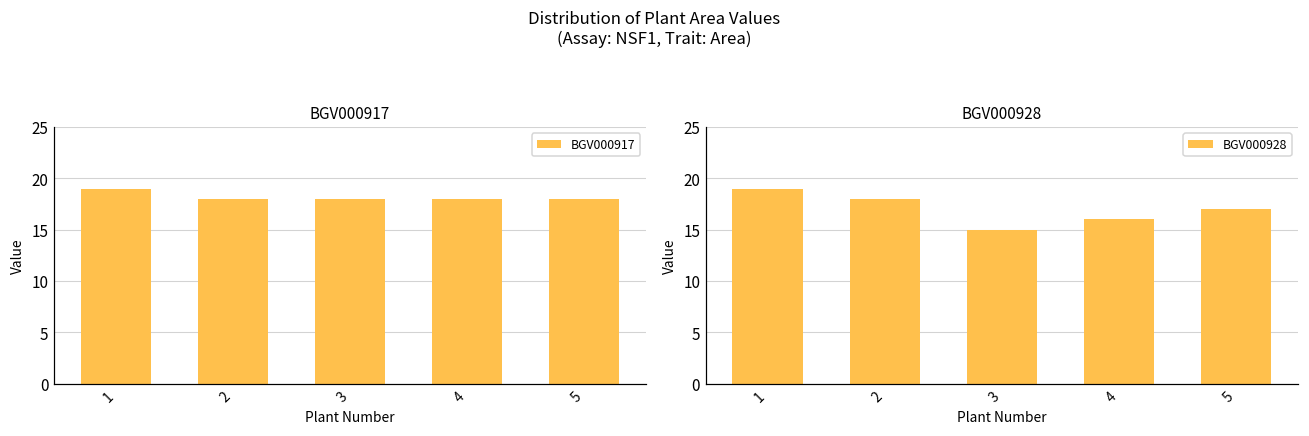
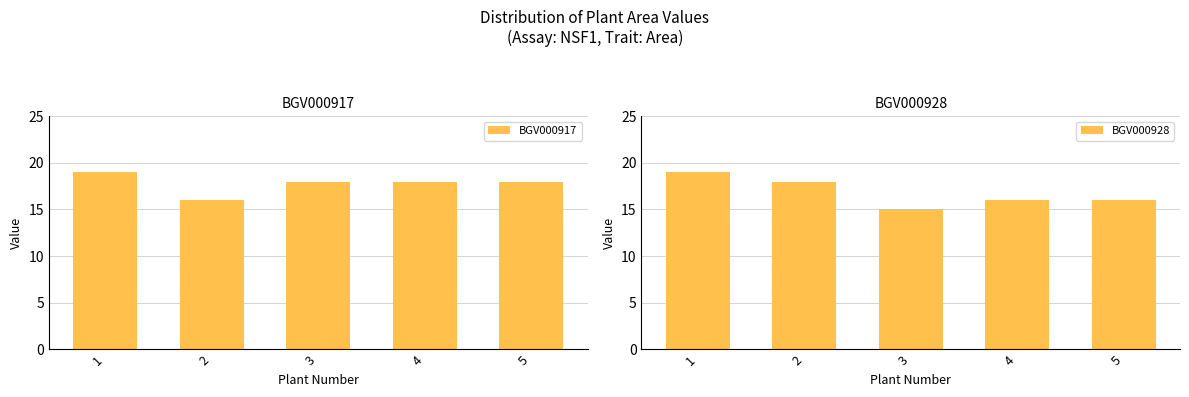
BGV000917, 2: 18 -> 16
BGV000928, 5: 17 -> 16
